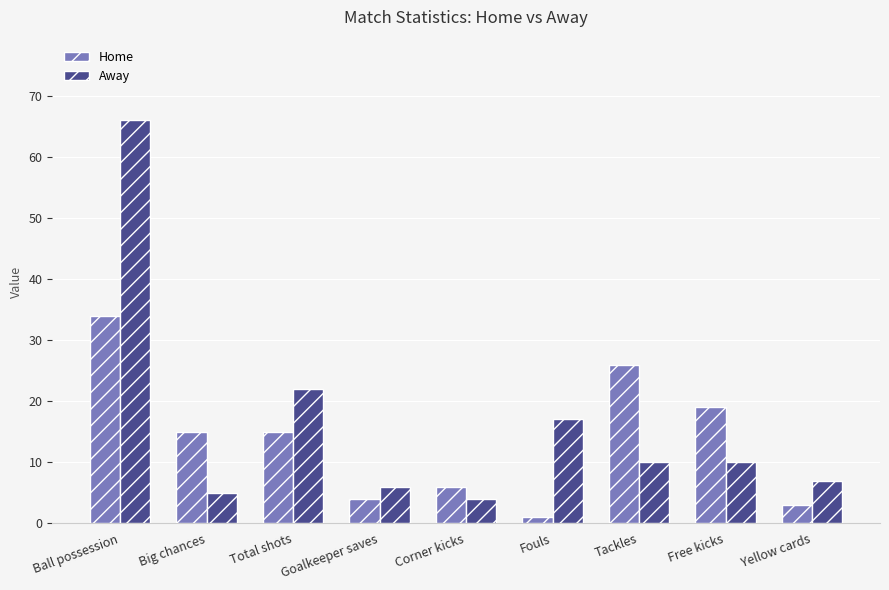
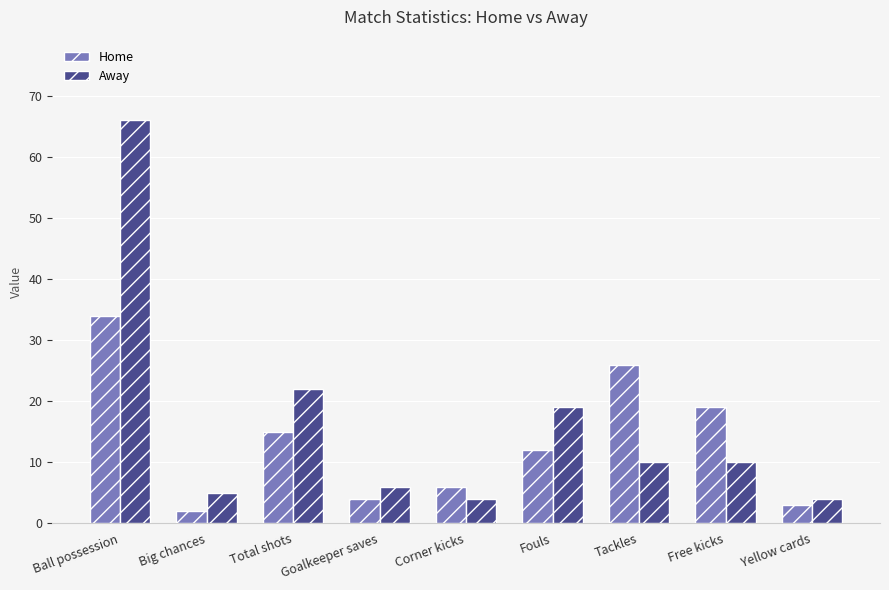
Home, Big chances: 15 -> 2
Home, Fouls: 1 -> 12
Away, Fouls: 17 -> 19
Away, Yellow cards: 7 -> 4
